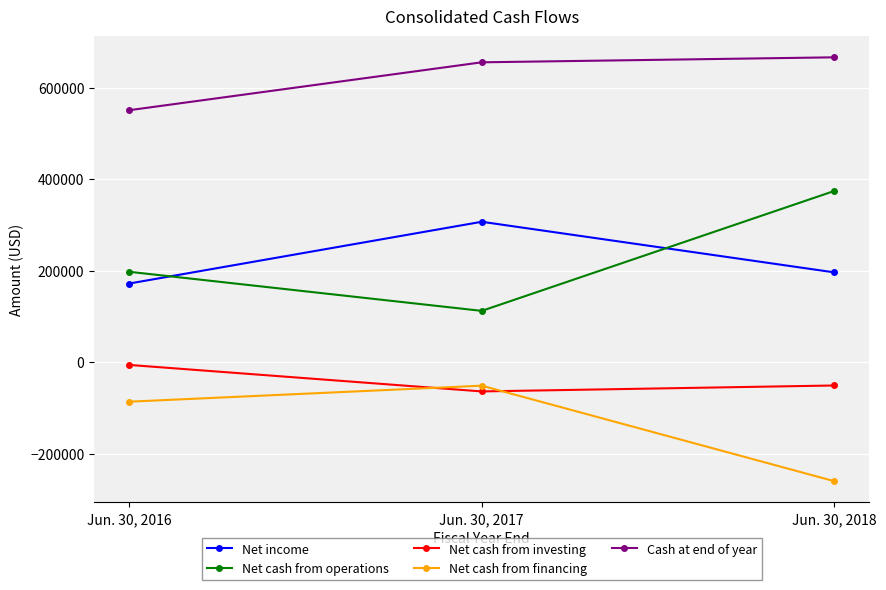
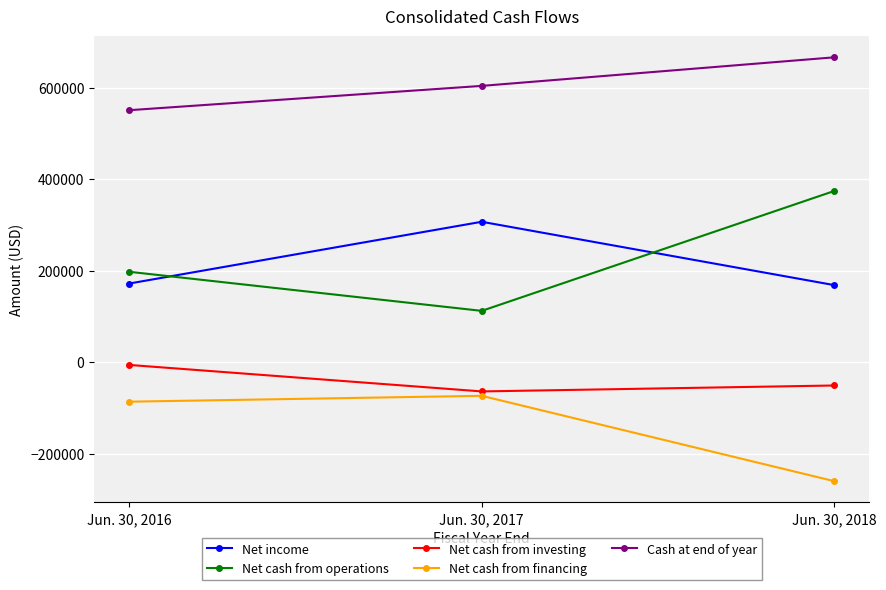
Net cash from financing, Jun. 30, 2017: -50000 -> -70000
Cash at end of year, Jun. 30, 2017: 660000 -> 600000
Net income, Jun. 30, 2018: 200000 -> 170000
